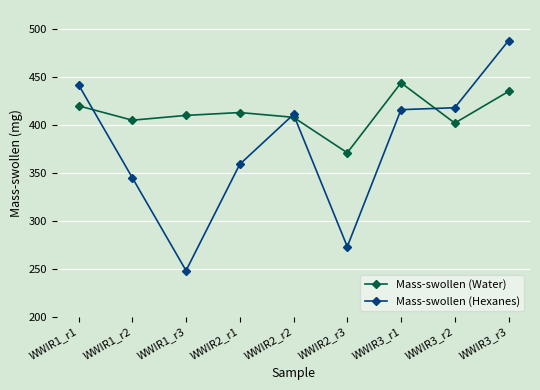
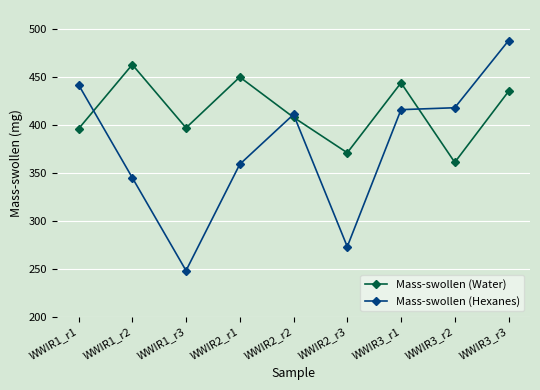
Mass-swollen (Water), WWIR1_r1: 420 -> 400
Mass-swollen (Water), WWIR1_r2: 410 -> 460
Mass-swollen (Water), WWIR1_r3: 410 -> 400
Mass-swollen (Water), WWIR2_r1: 410 -> 450
Mass-swollen (Water), WWIR3_r2: 400 -> 360
